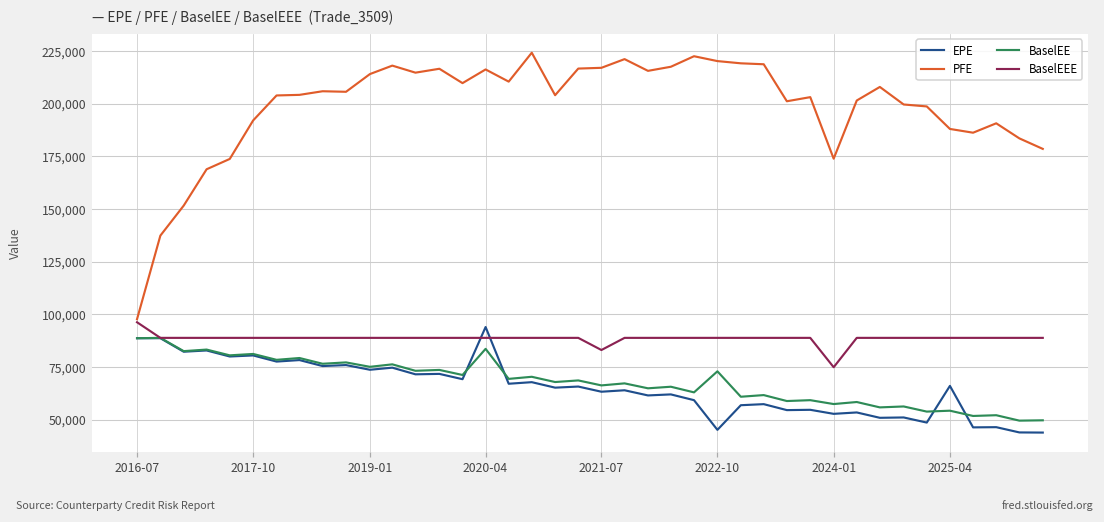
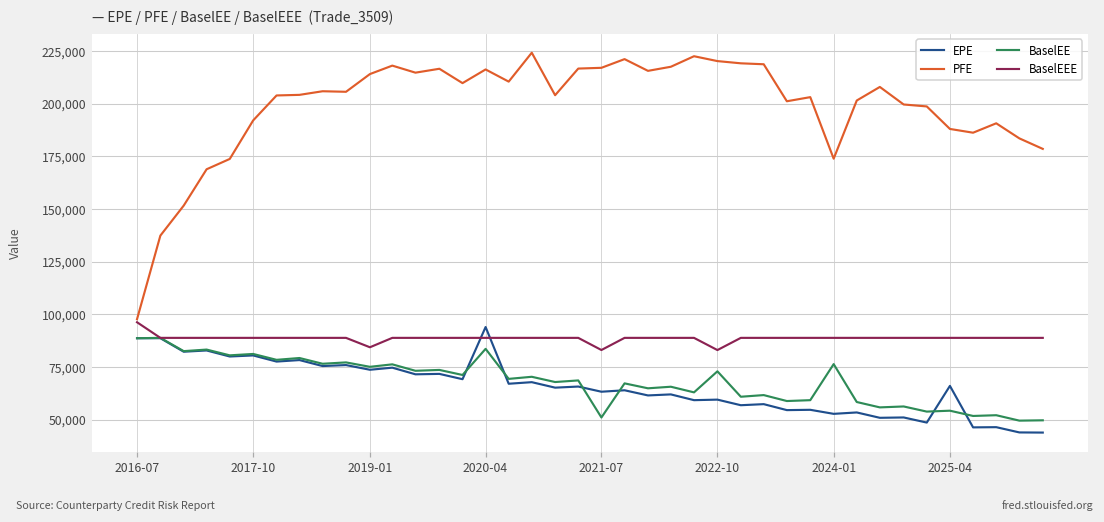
BaselEEE, 2019-01: 89,000 -> 84,000
BaselEE, 2021-07: 66,000 -> 51,000
EPE, 2022-10: 45,000 -> 59,000
BaselEEE, 2022-10: 89,000 -> 83,000
BaselEE, 2024-01: 57,000 -> 76,000
BaselEEE, 2024-01: 75,000 -> 89,000
